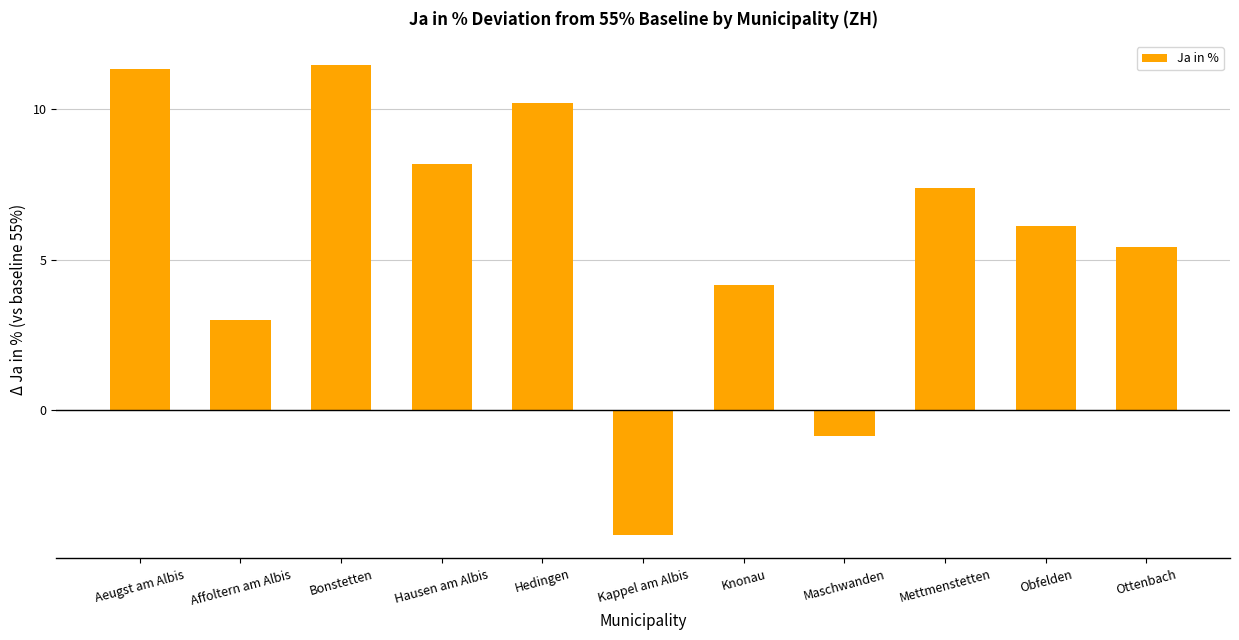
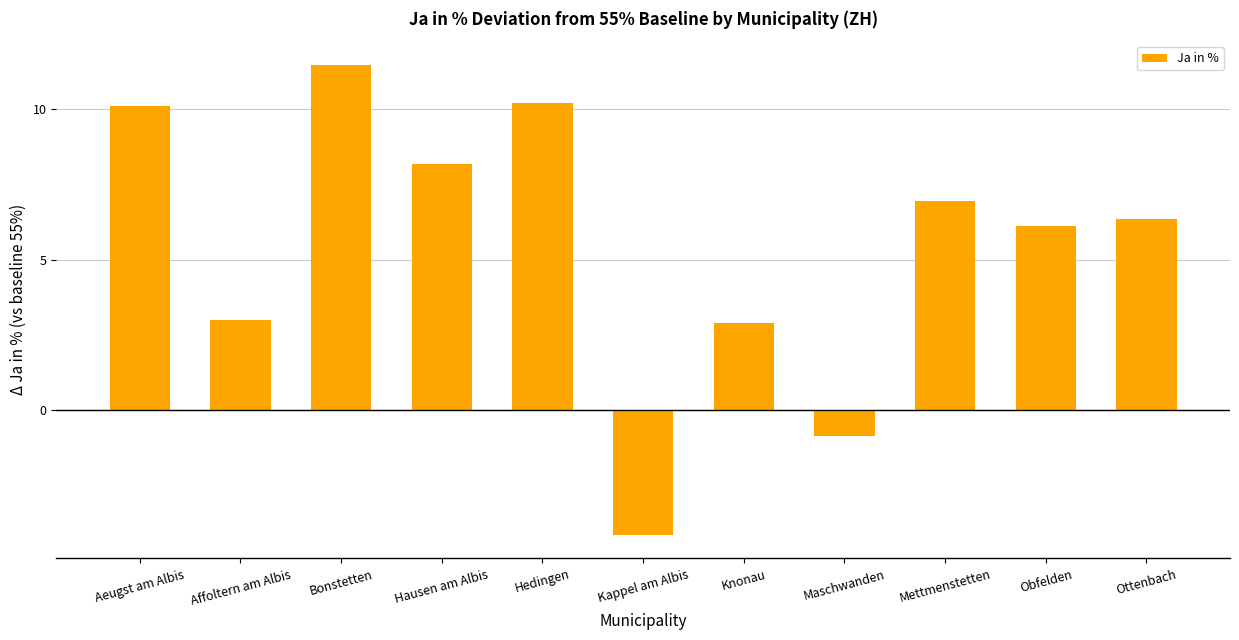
Aeugst am Albis: 11.4 -> 10.1
Knonau: 4.1 -> 2.9
Mettmenstetten: 7.4 -> 7.0
Ottenbach: 5.4 -> 6.3
